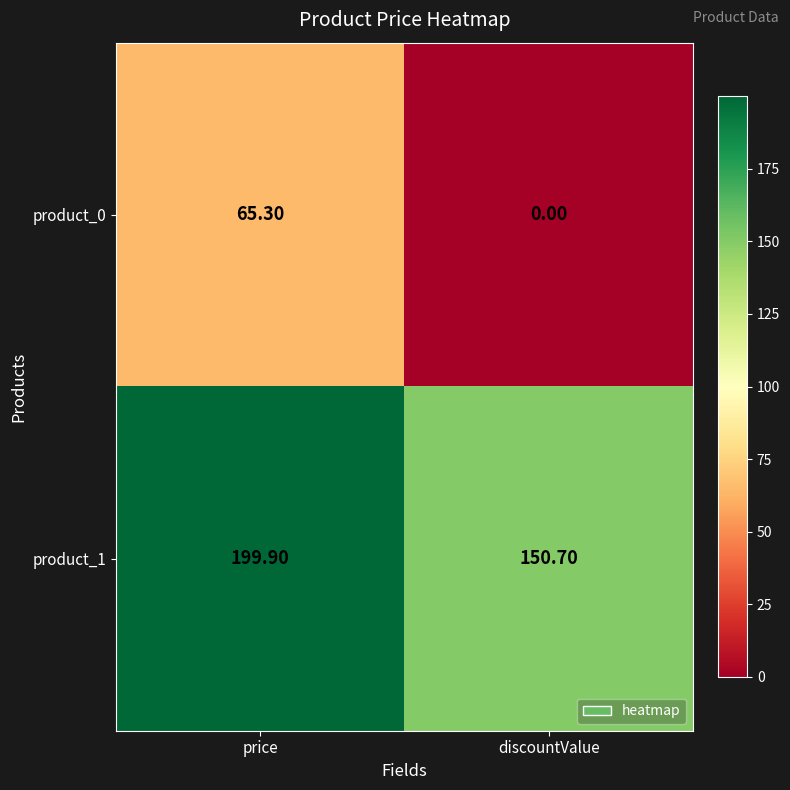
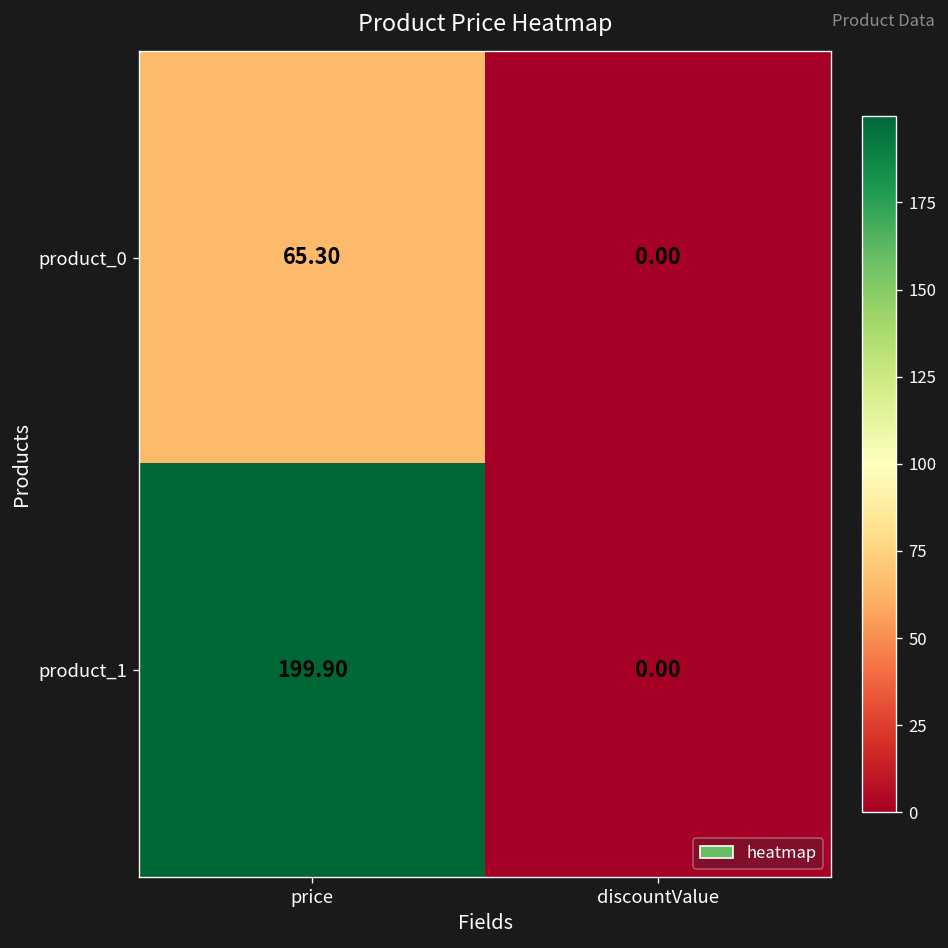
product_1, discountValue: 150.70 -> 0.00
